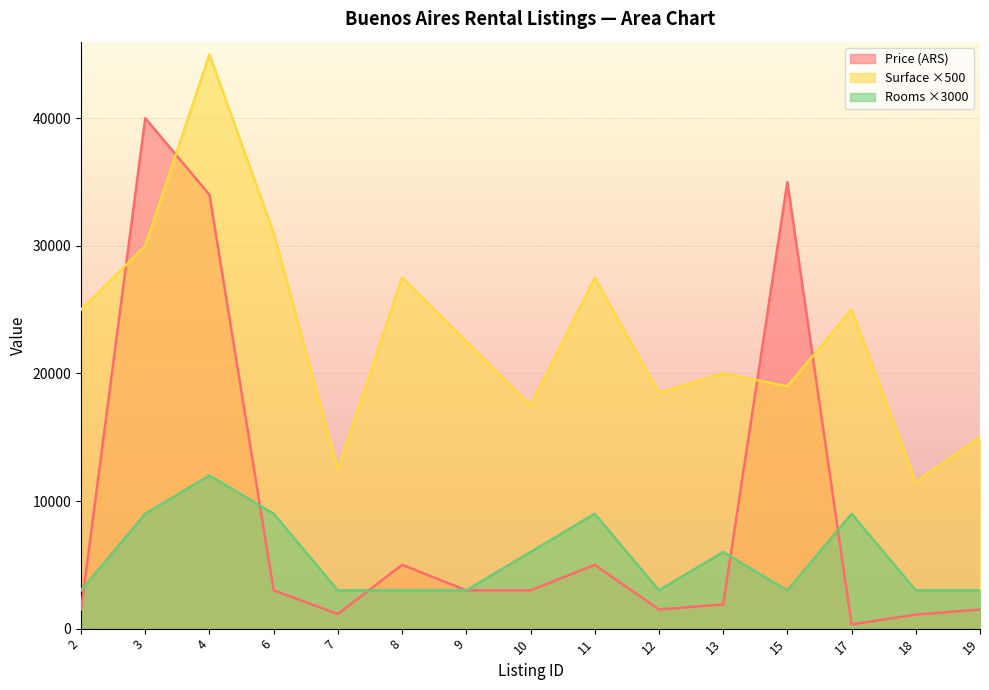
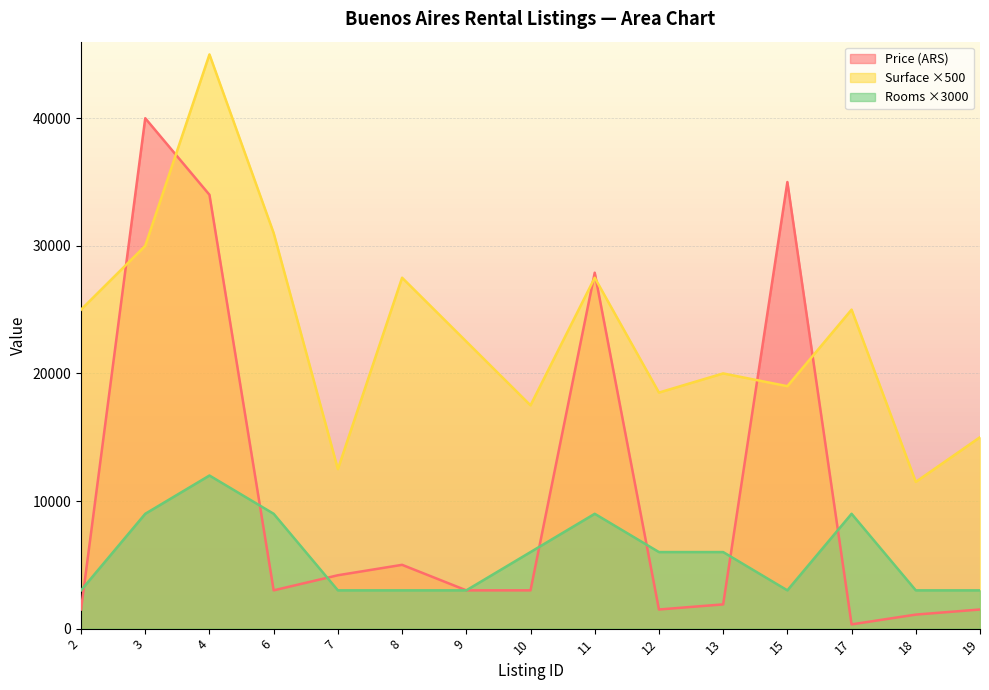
Price (ARS), 7: 1200 -> 4200
Price (ARS), 11: 5000 -> 27900
Rooms ×3000, 12: 3000 -> 6000
